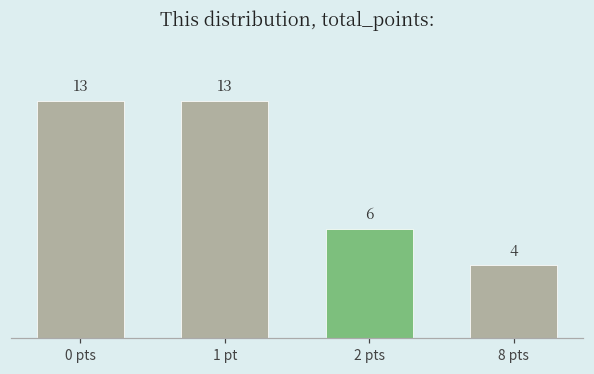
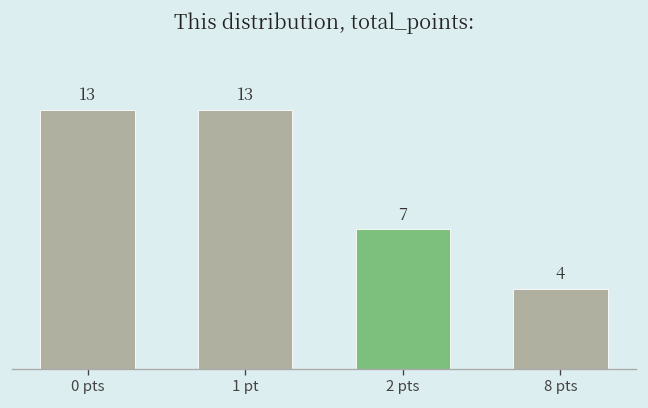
2 pts: 6 -> 7
